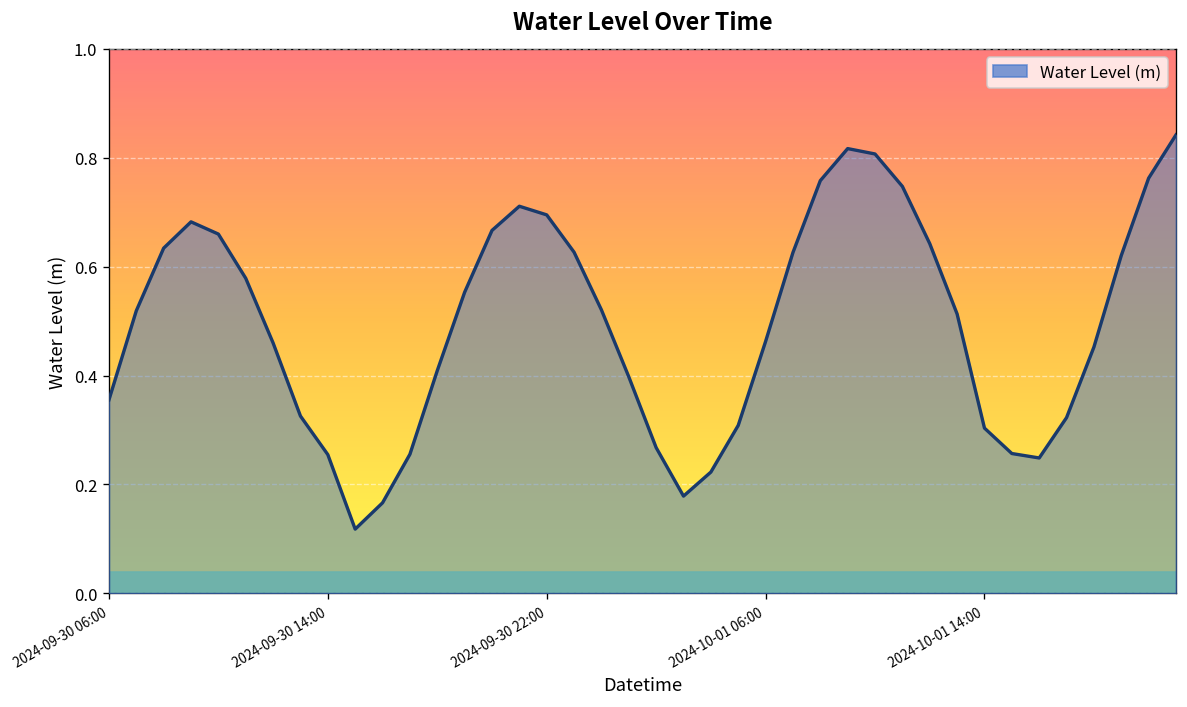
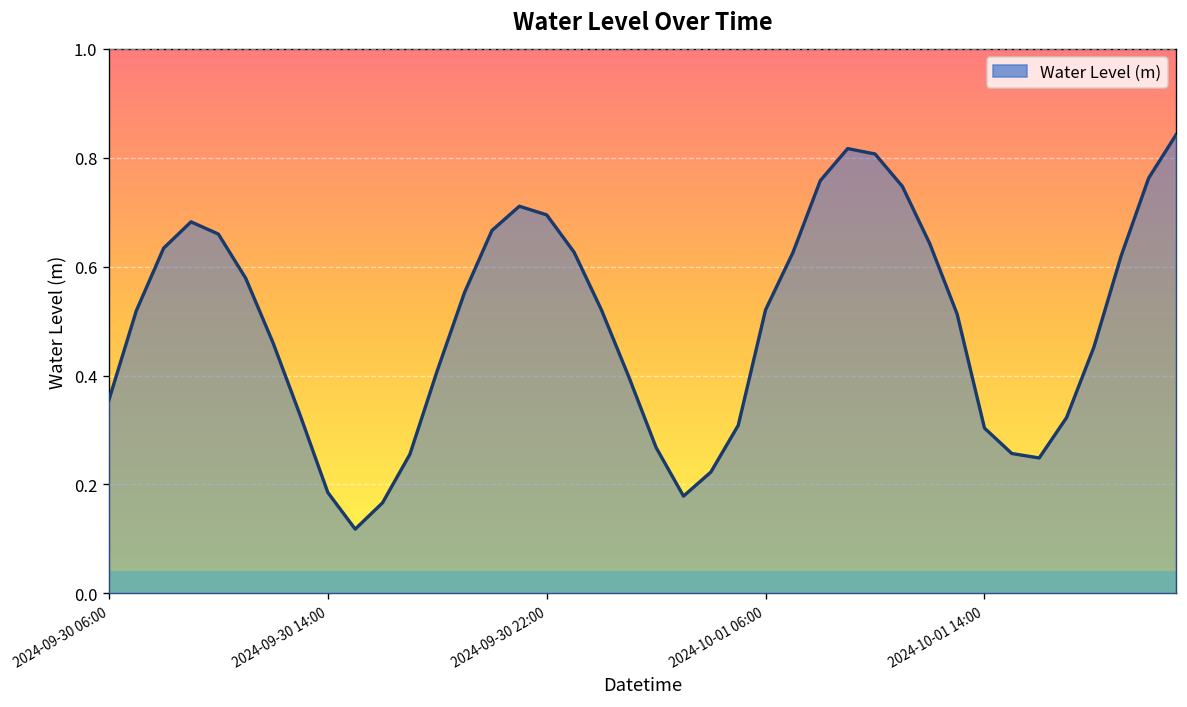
2024-09-30 14:00: 0.25 -> 0.19
2024-10-01 06:00: 0.46 -> 0.52
